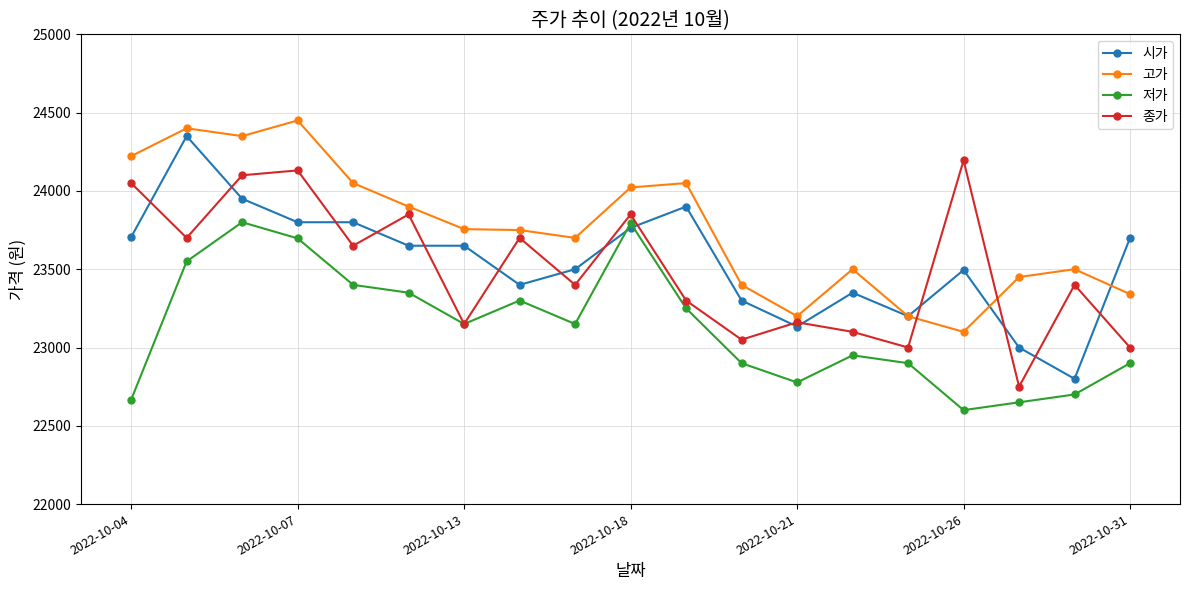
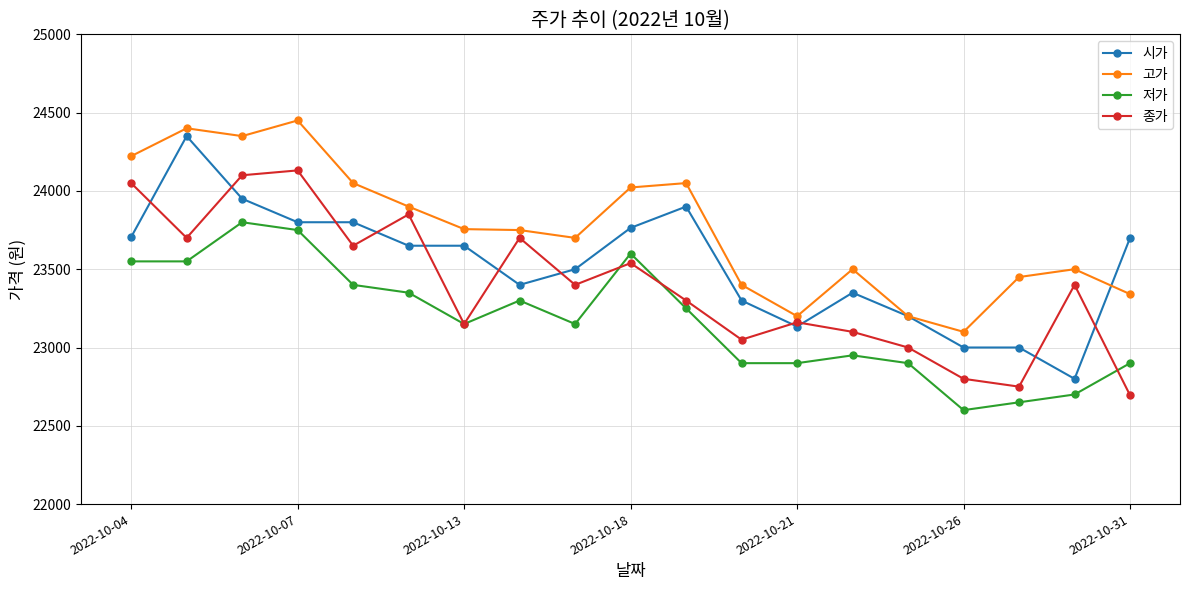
저가, 2022-10-04: 22670 -> 23550
저가, 2022-10-07: 23700 -> 23750
저가, 2022-10-18: 23790 -> 23600
종가, 2022-10-18: 23850 -> 23540
저가, 2022-10-21: 22780 -> 22900
시가, 2022-10-26: 23500 -> 23000
종가, 2022-10-26: 24200 -> 22800
종가, 2022-10-31: 23000 -> 22700
